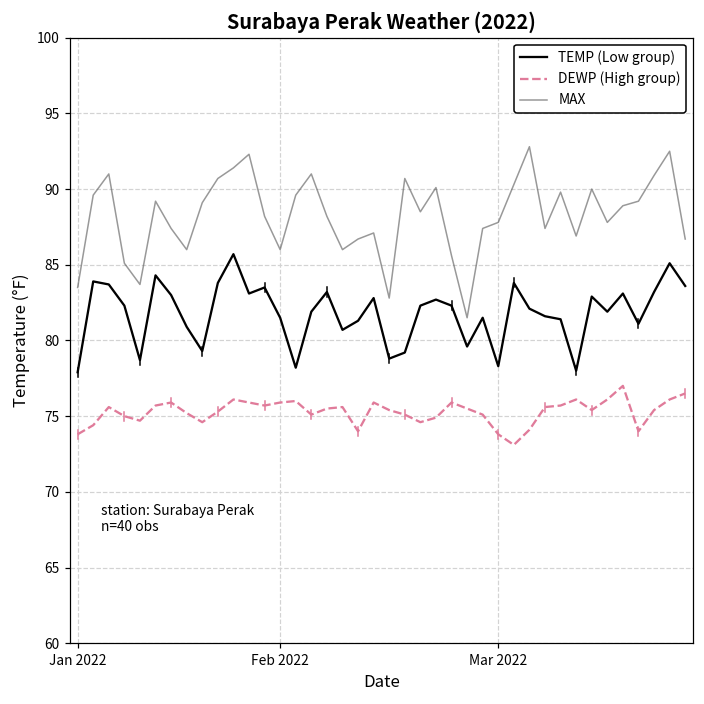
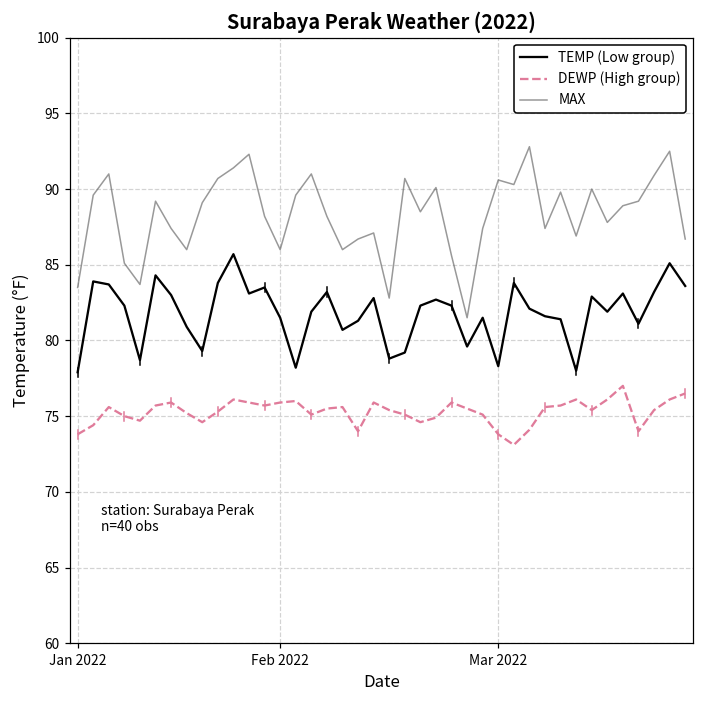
MAX, Mar 2022: 87.8 -> 90.6
